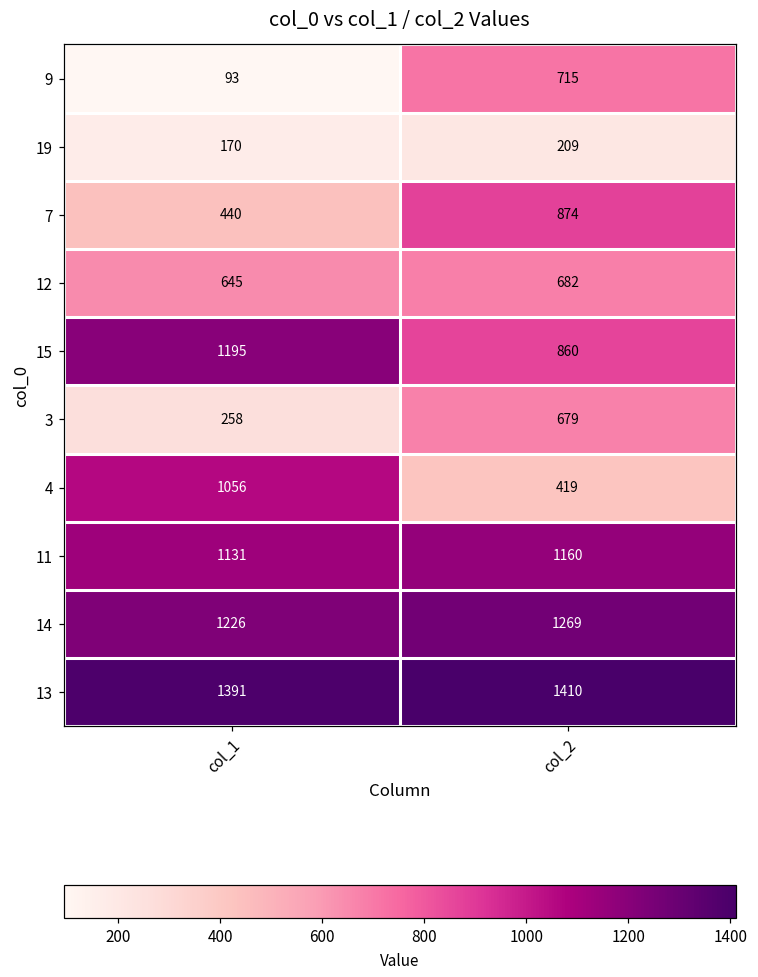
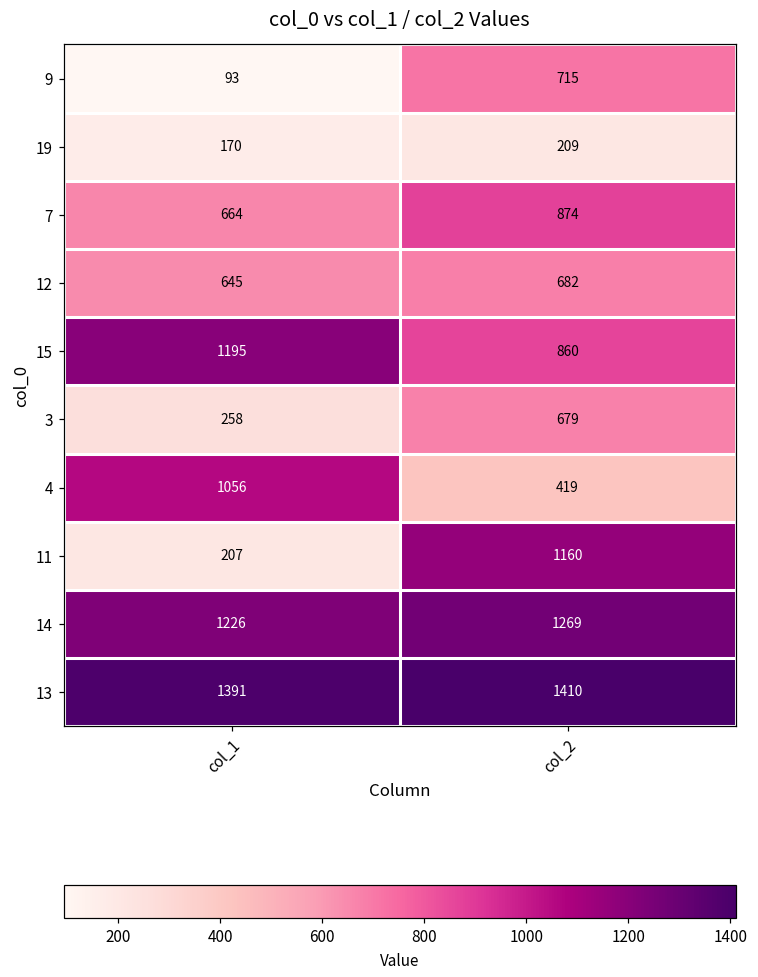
7, col_1: 440 -> 664
11, col_1: 1131 -> 207
